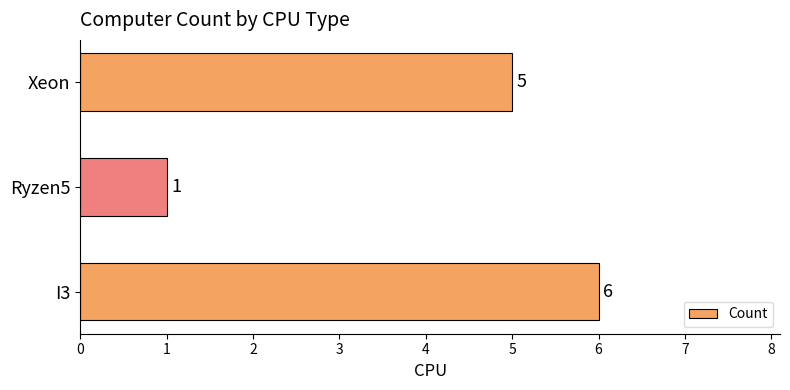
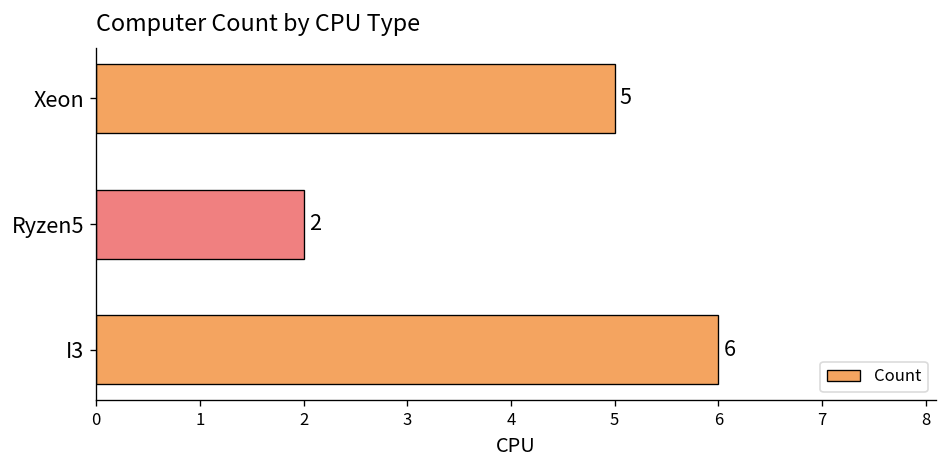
Ryzen5: 1 -> 2
